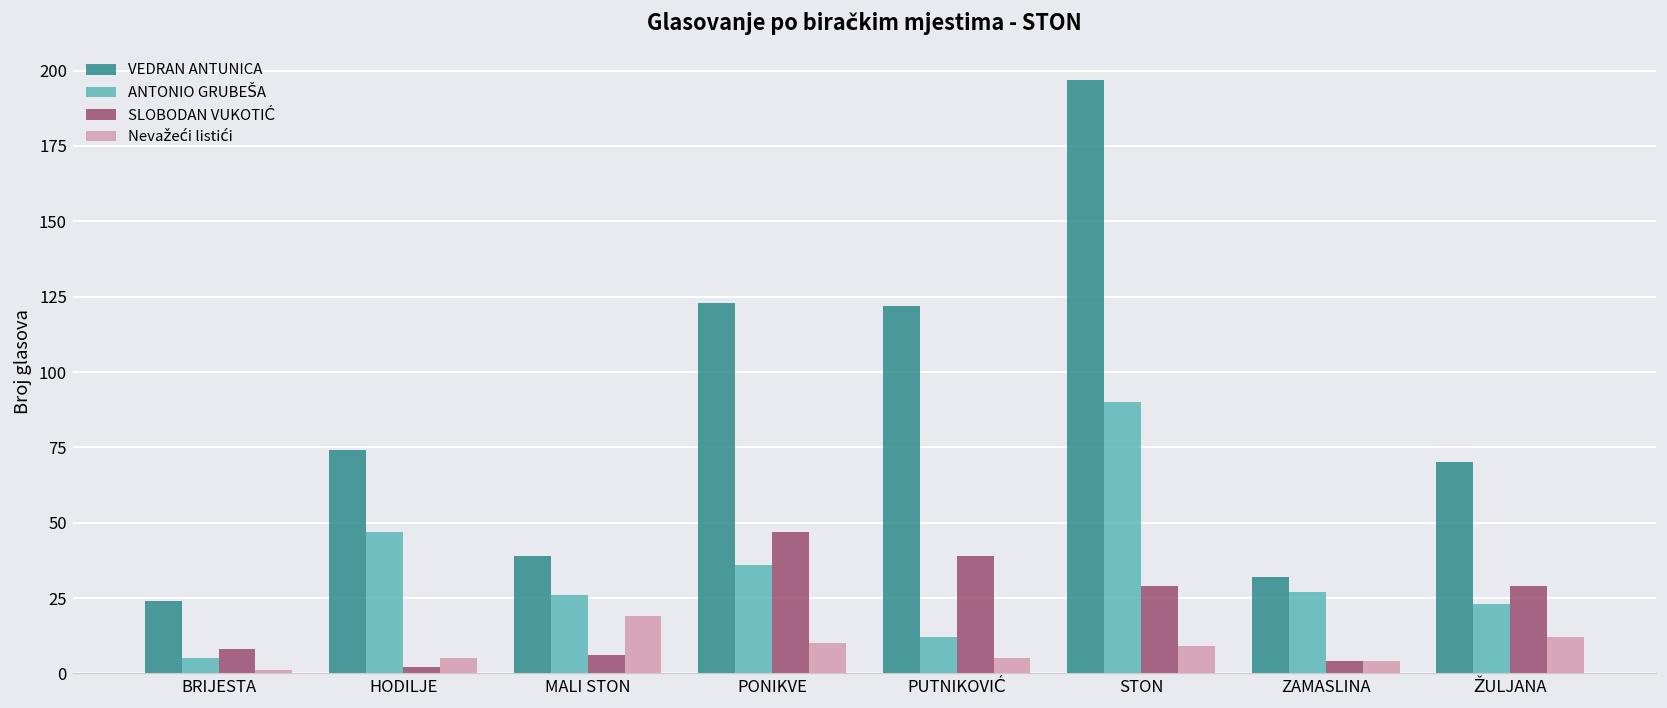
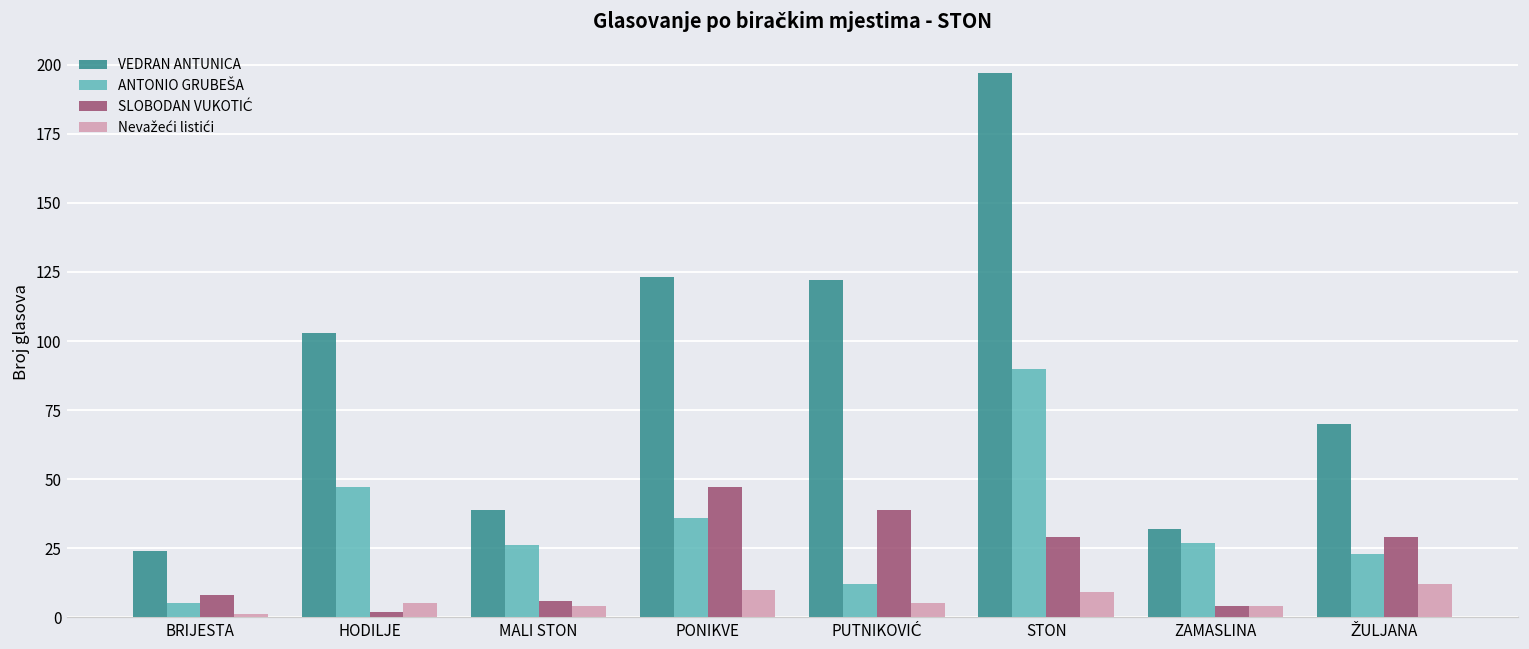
VEDRAN ANTUNICA, HODILJE: 74 -> 103
Nevažeći listići, MALI STON: 19 -> 4
